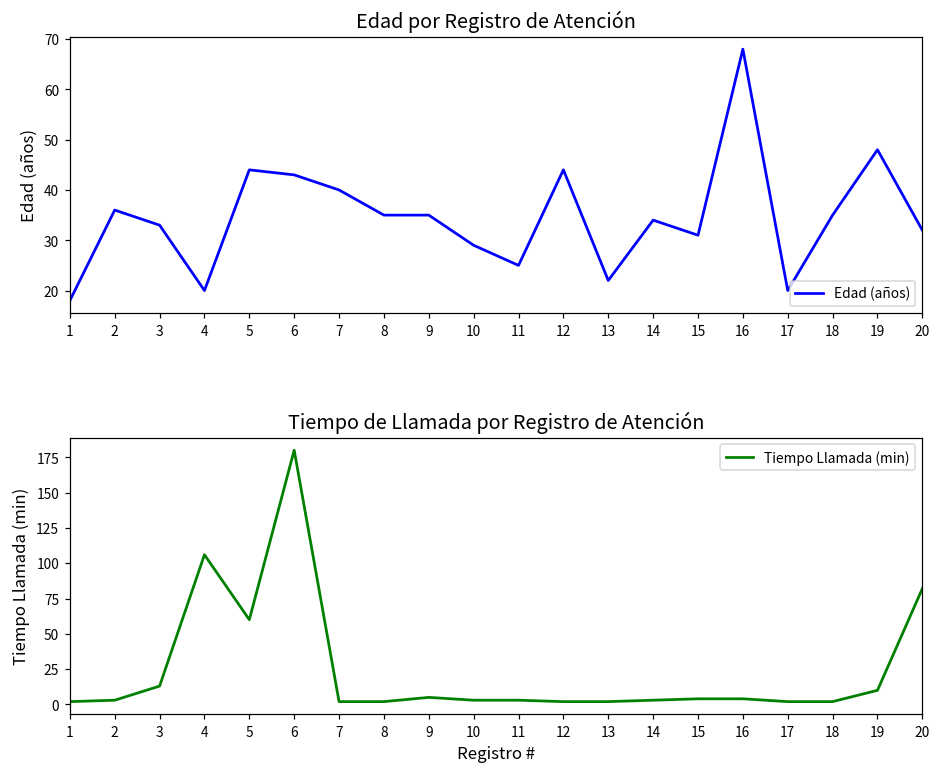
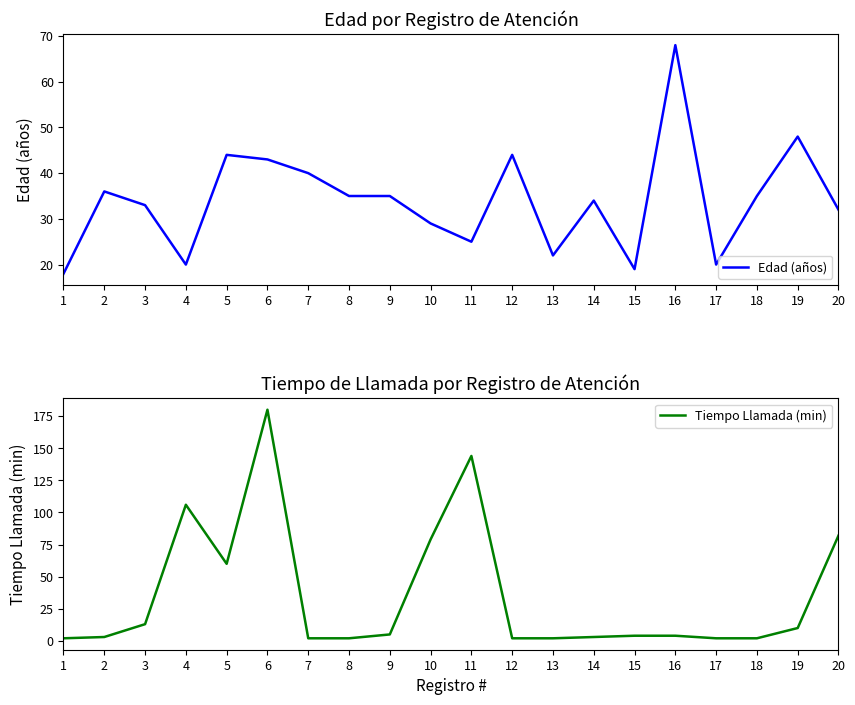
Edad por Registro de Atención, 15: 31 -> 19
Tiempo de Llamada por Registro de Atención, 10: 3 -> 79
Tiempo de Llamada por Registro de Atención, 11: 3 -> 144
